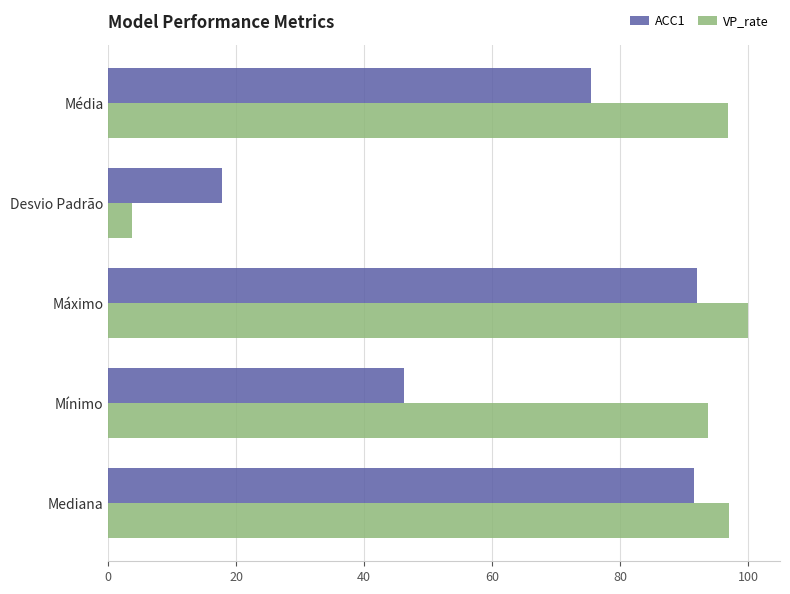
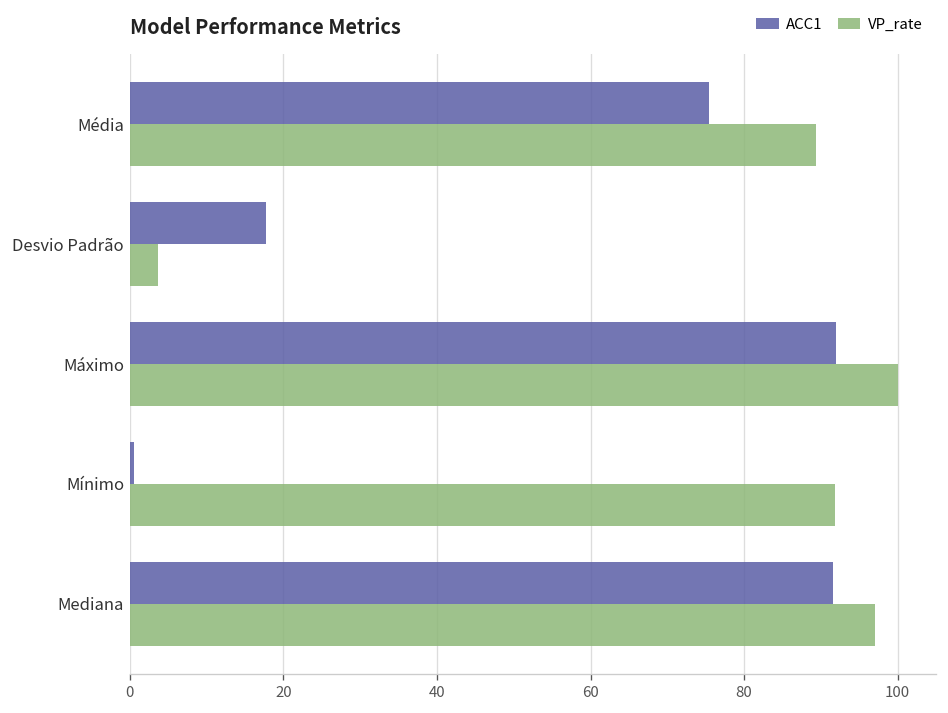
VP_rate, Média: 97 -> 89
ACC1, Mínimo: 46 -> 1
VP_rate, Mínimo: 94 -> 92
